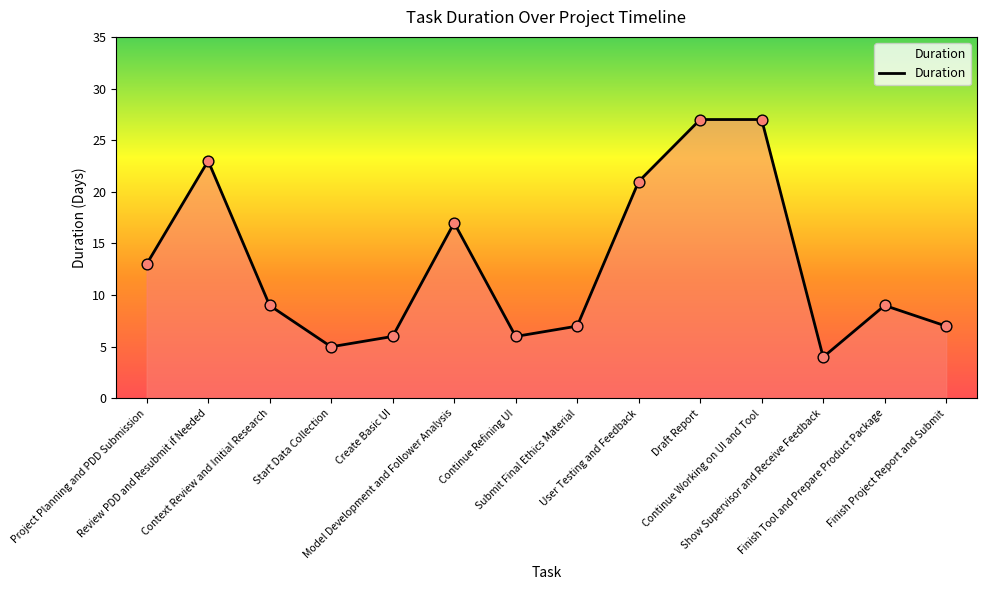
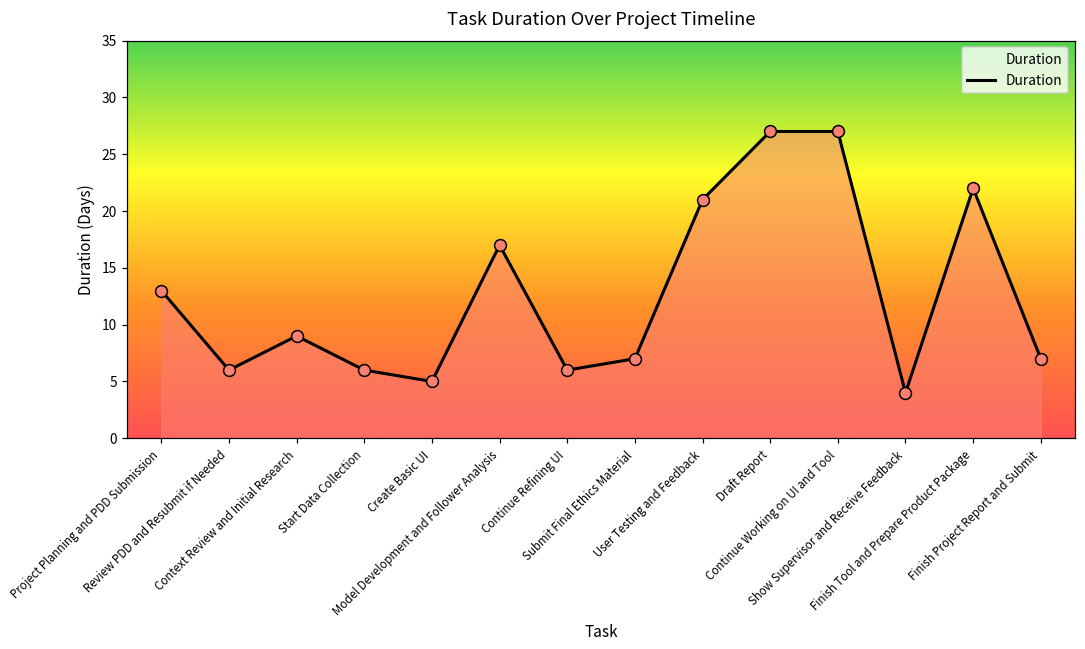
Review PDD and Resubmit if Needed: 23 -> 6
Start Data Collection: 5 -> 6
Create Basic UI: 6 -> 5
Finish Tool and Prepare Product Package: 9 -> 22
